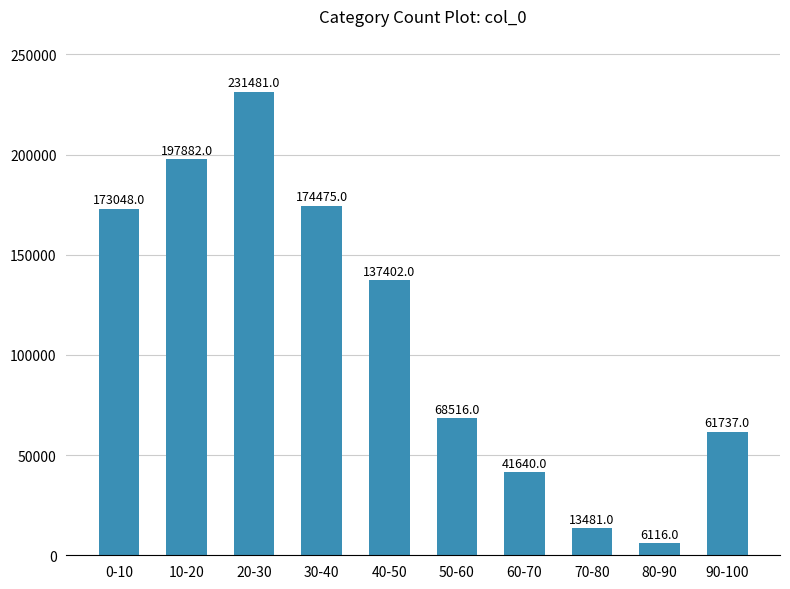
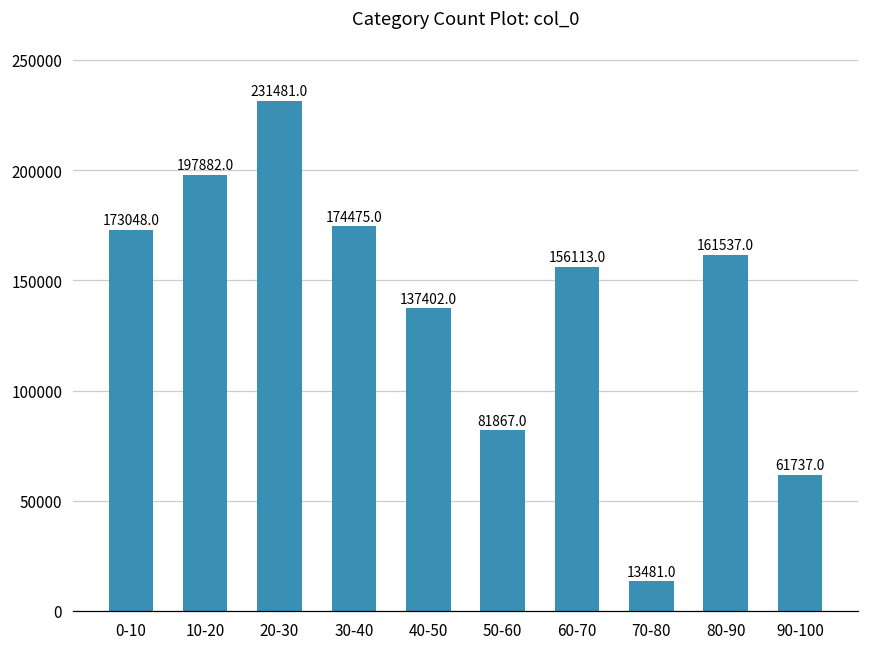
50-60: 68516.0 -> 81867.0
60-70: 41640.0 -> 156113.0
80-90: 6116.0 -> 161537.0
